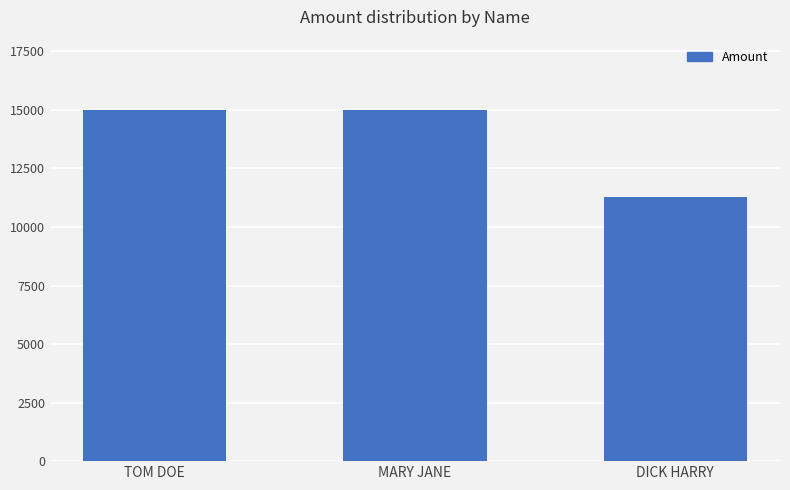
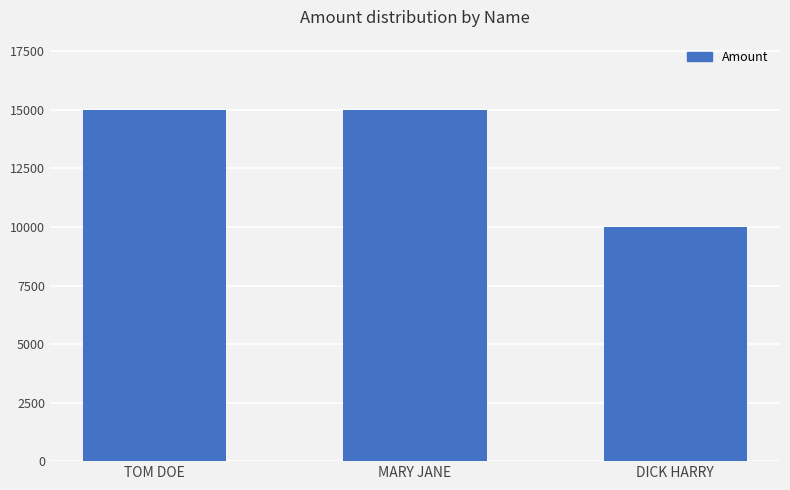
DICK HARRY: 11300 -> 10000
